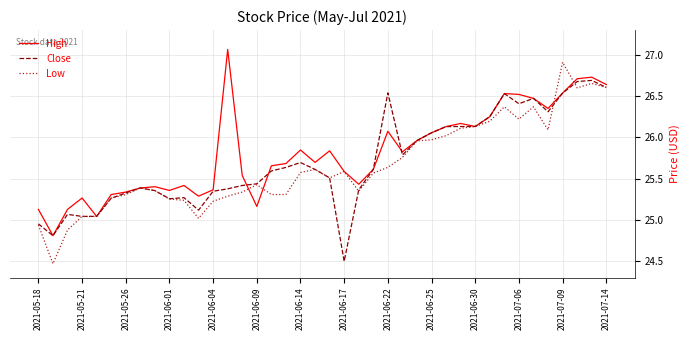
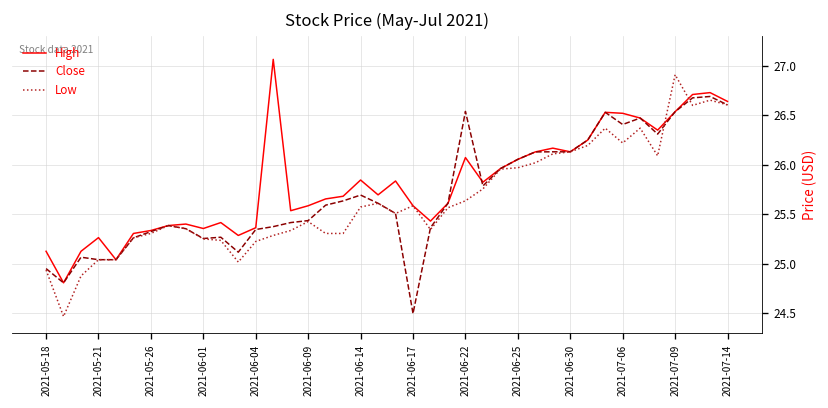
High, 2021-06-09: 25.2 -> 25.6
